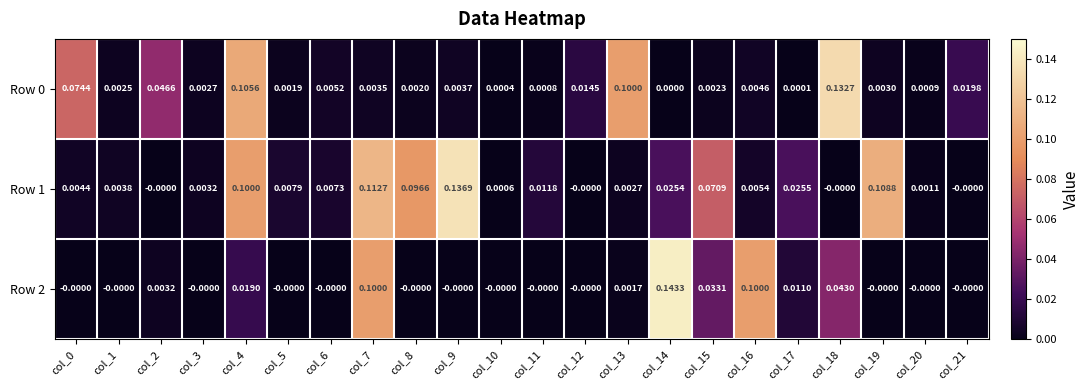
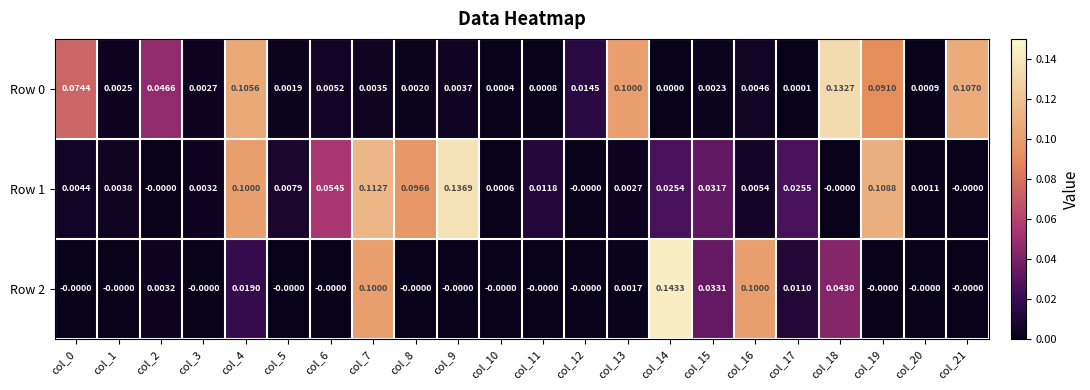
Row 0, col_19: 0.0030 -> 0.0910
Row 0, col_21: 0.0198 -> 0.1070
Row 1, col_6: 0.0073 -> 0.0545
Row 1, col_15: 0.0709 -> 0.0317
